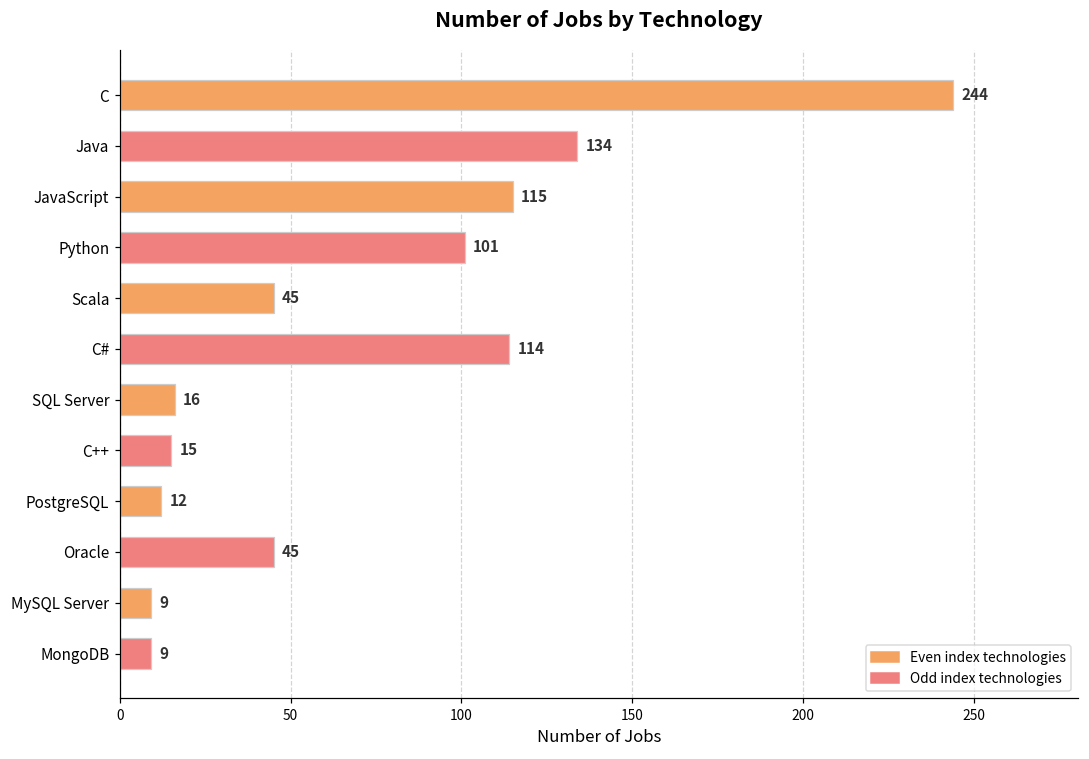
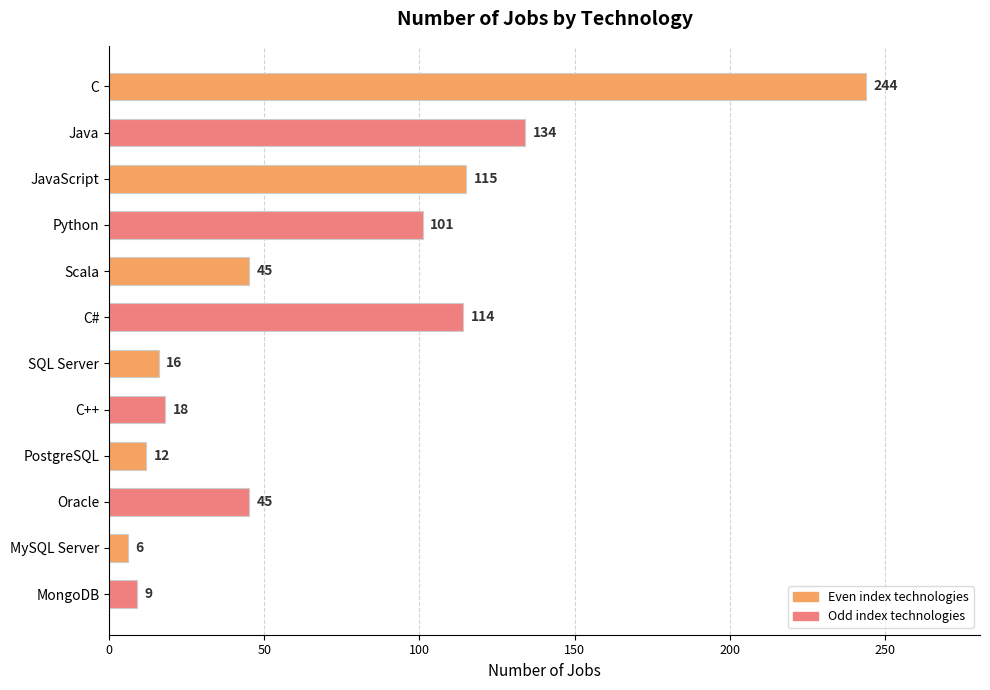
C++: 15 -> 18
MySQL Server: 9 -> 6
